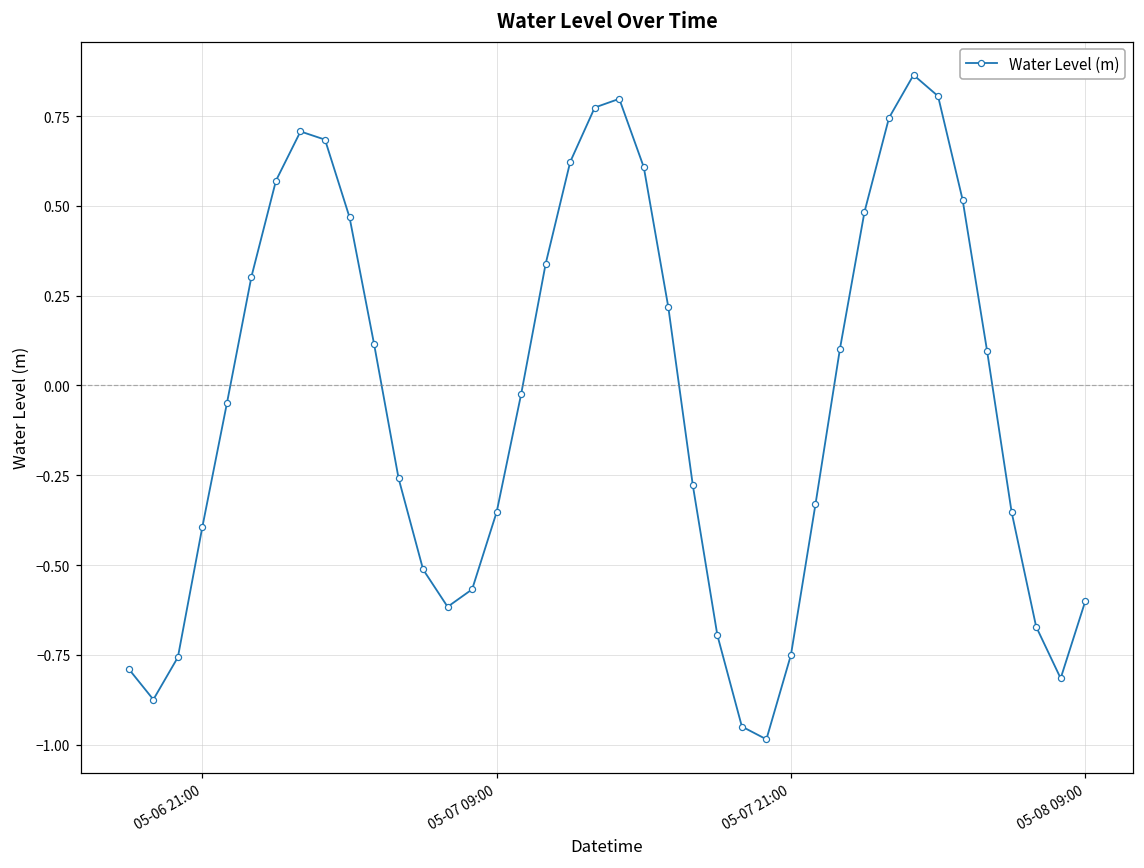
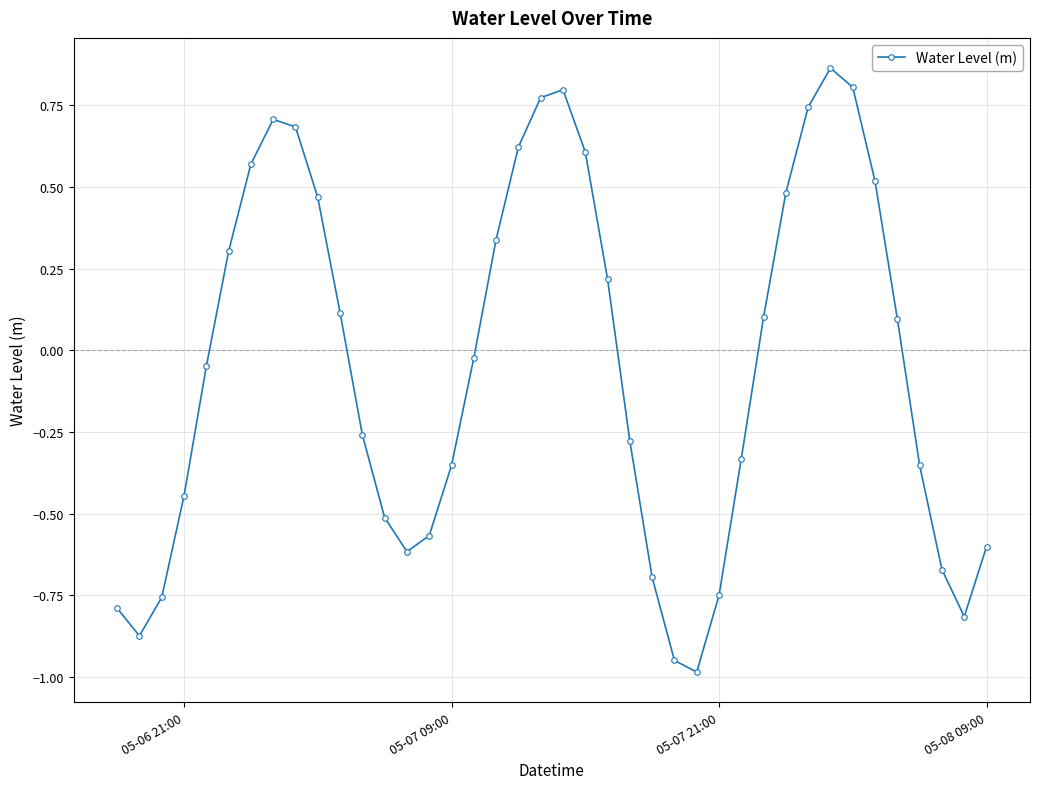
05-06 21:00: -0.39 -> -0.45
